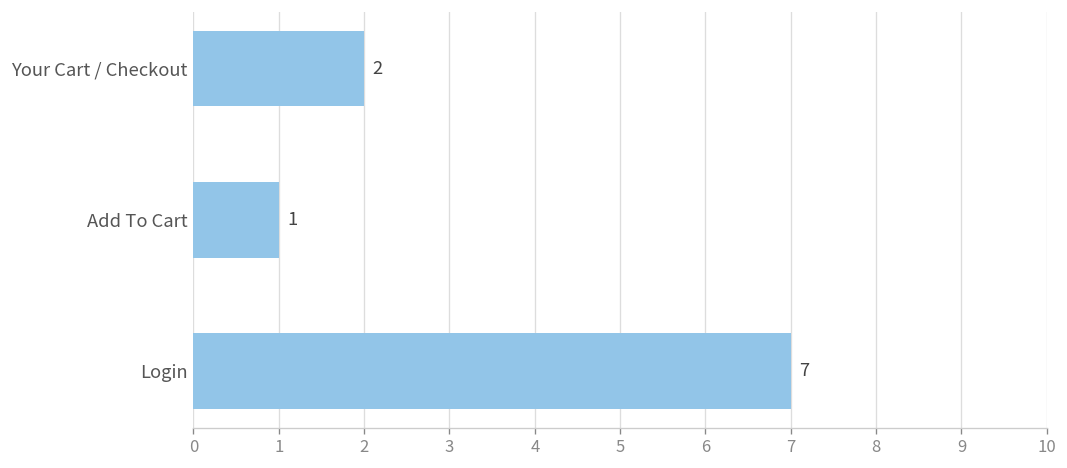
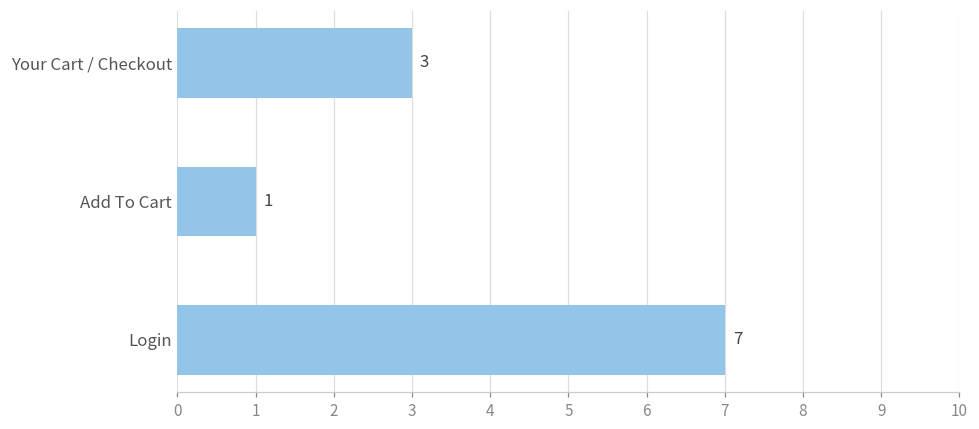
Your Cart / Checkout: 2 -> 3
